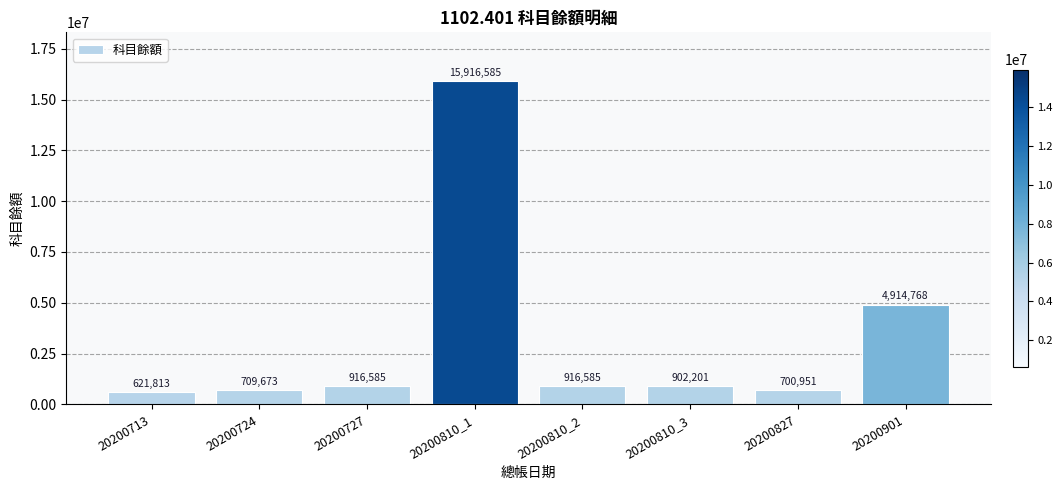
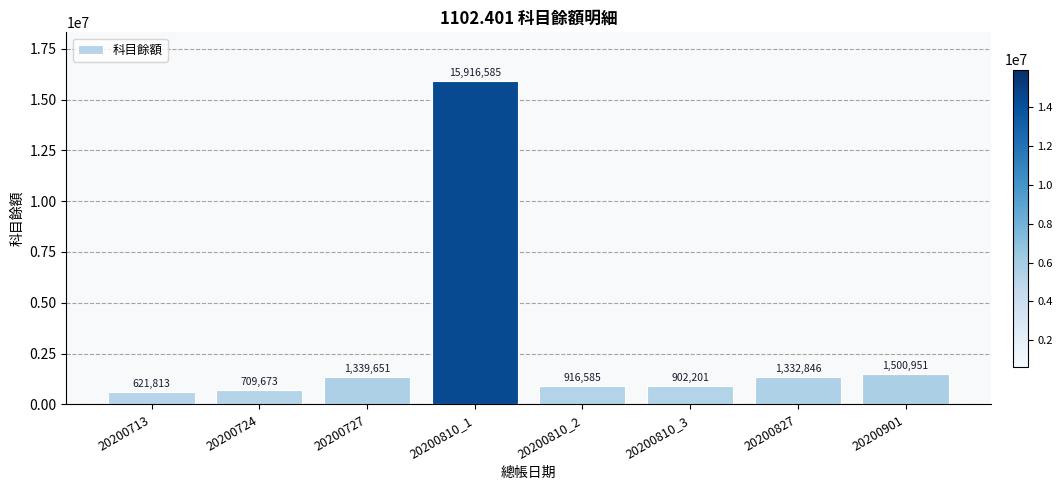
20200727: 916,585 -> 1,339,651
20200827: 700,951 -> 1,332,846
20200901: 4,914,768 -> 1,500,951
